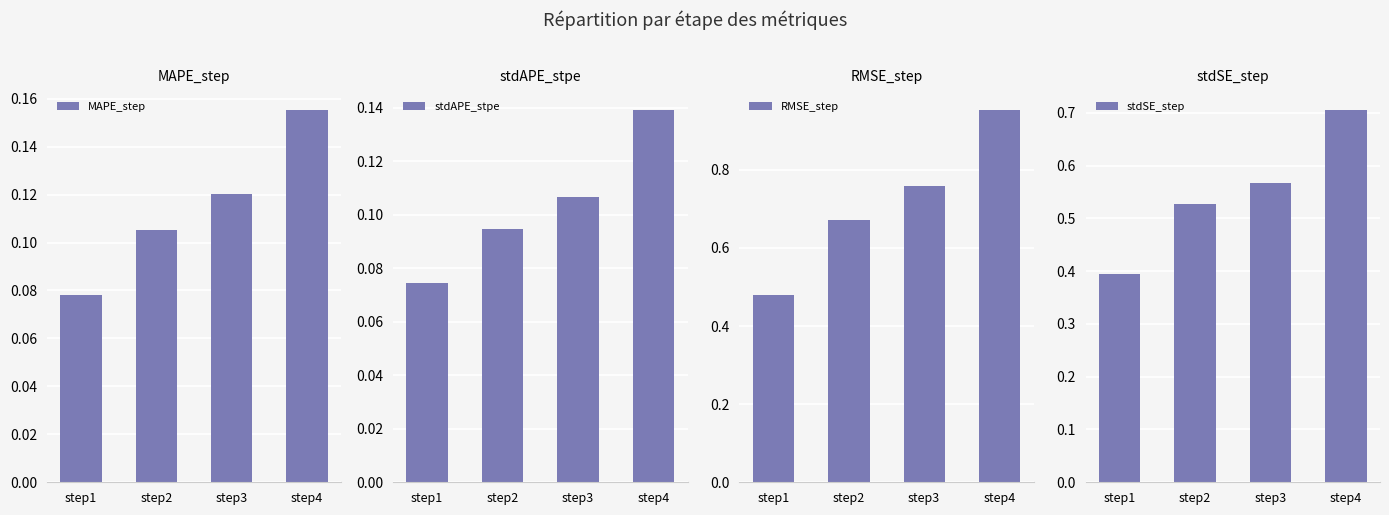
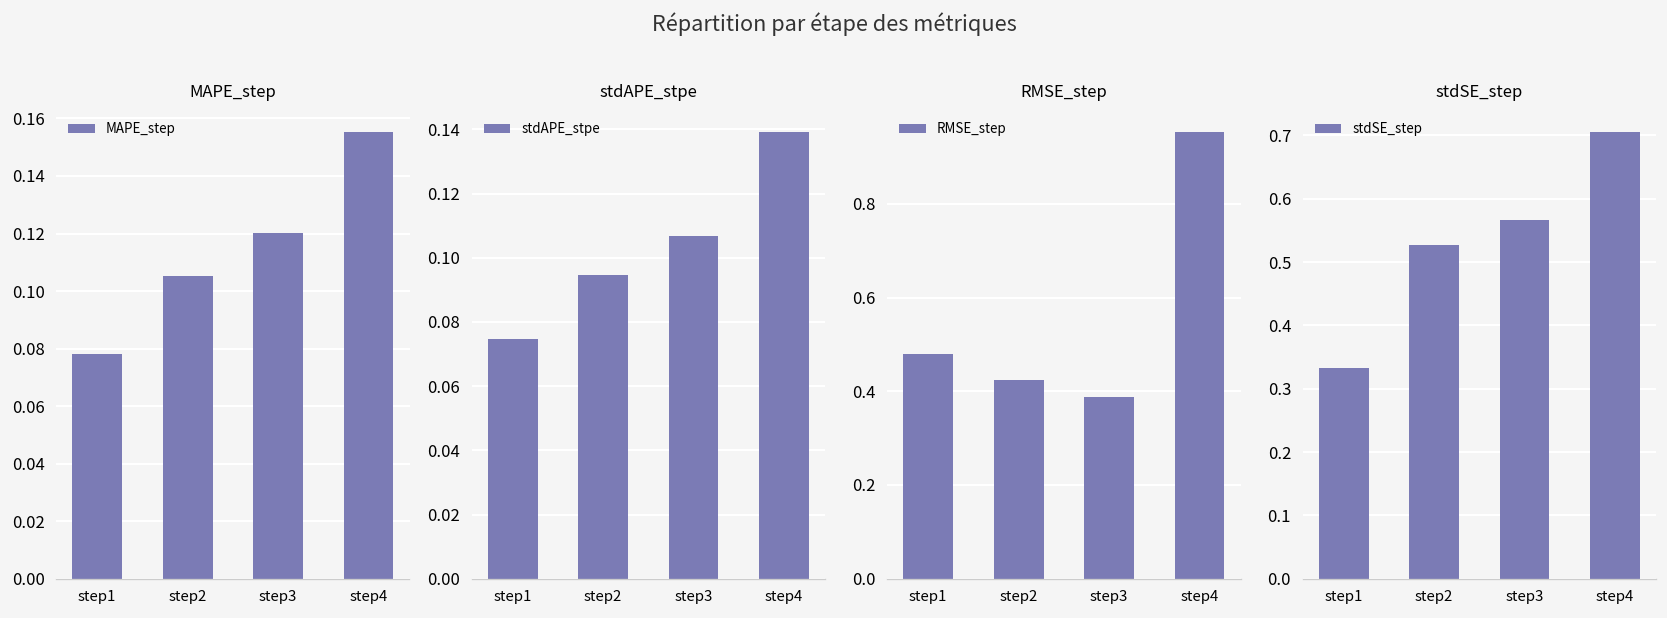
RMSE_step, step2: 0.67 -> 0.42
RMSE_step, step3: 0.76 -> 0.39
stdSE_step, step1: 0.39 -> 0.33
